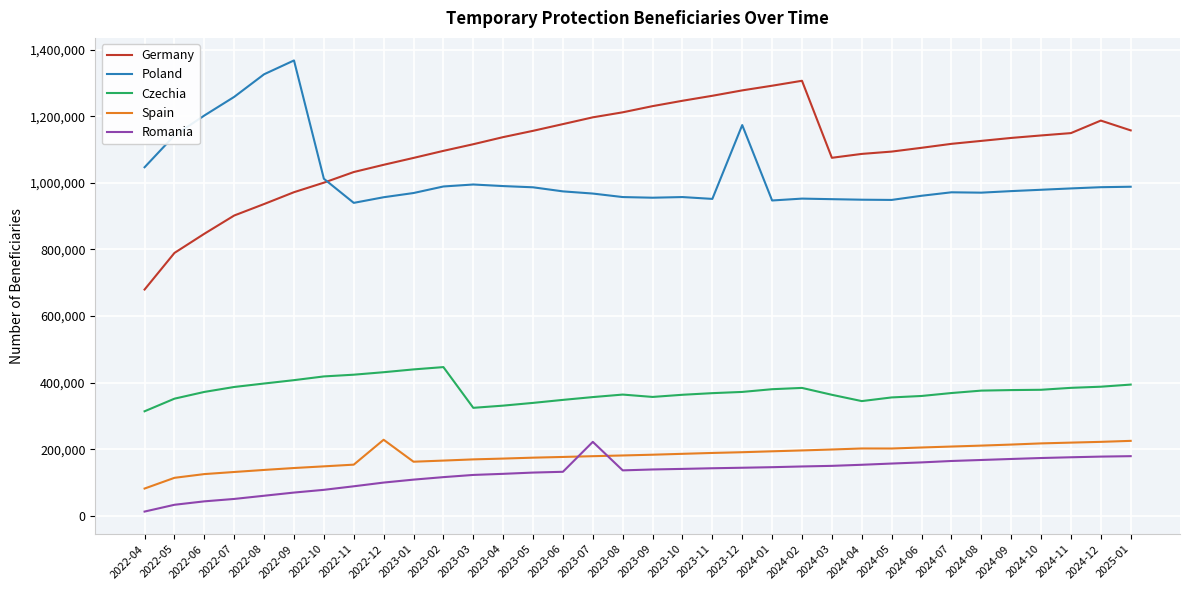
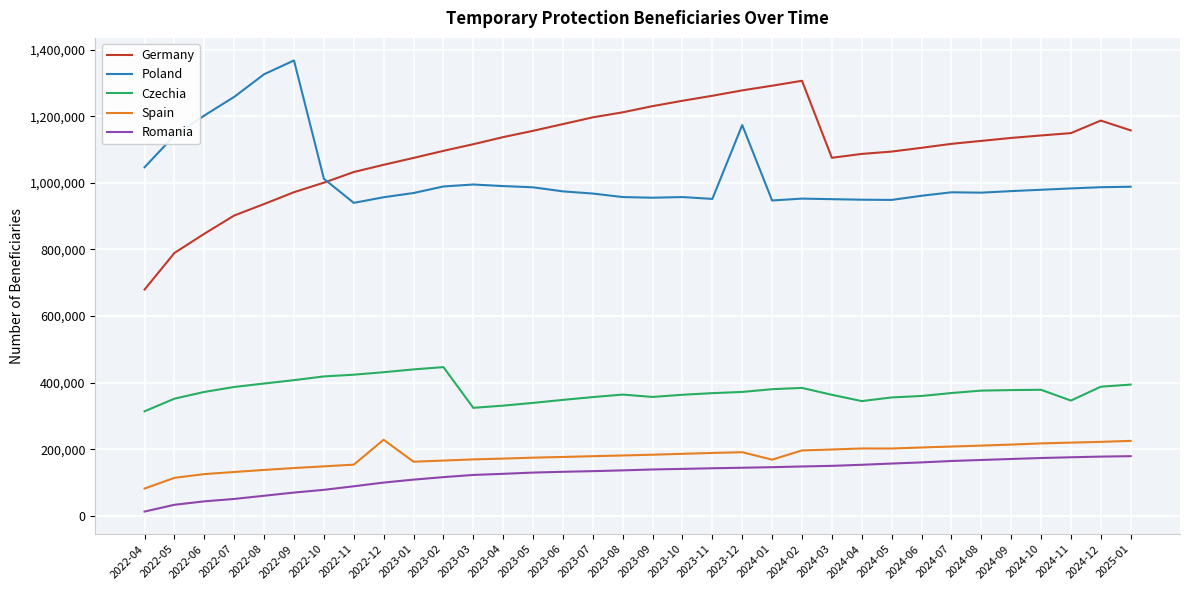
Romania, 2023-07: 220,000 -> 130,000
Spain, 2024-01: 190,000 -> 170,000
Czechia, 2024-11: 380,000 -> 350,000
